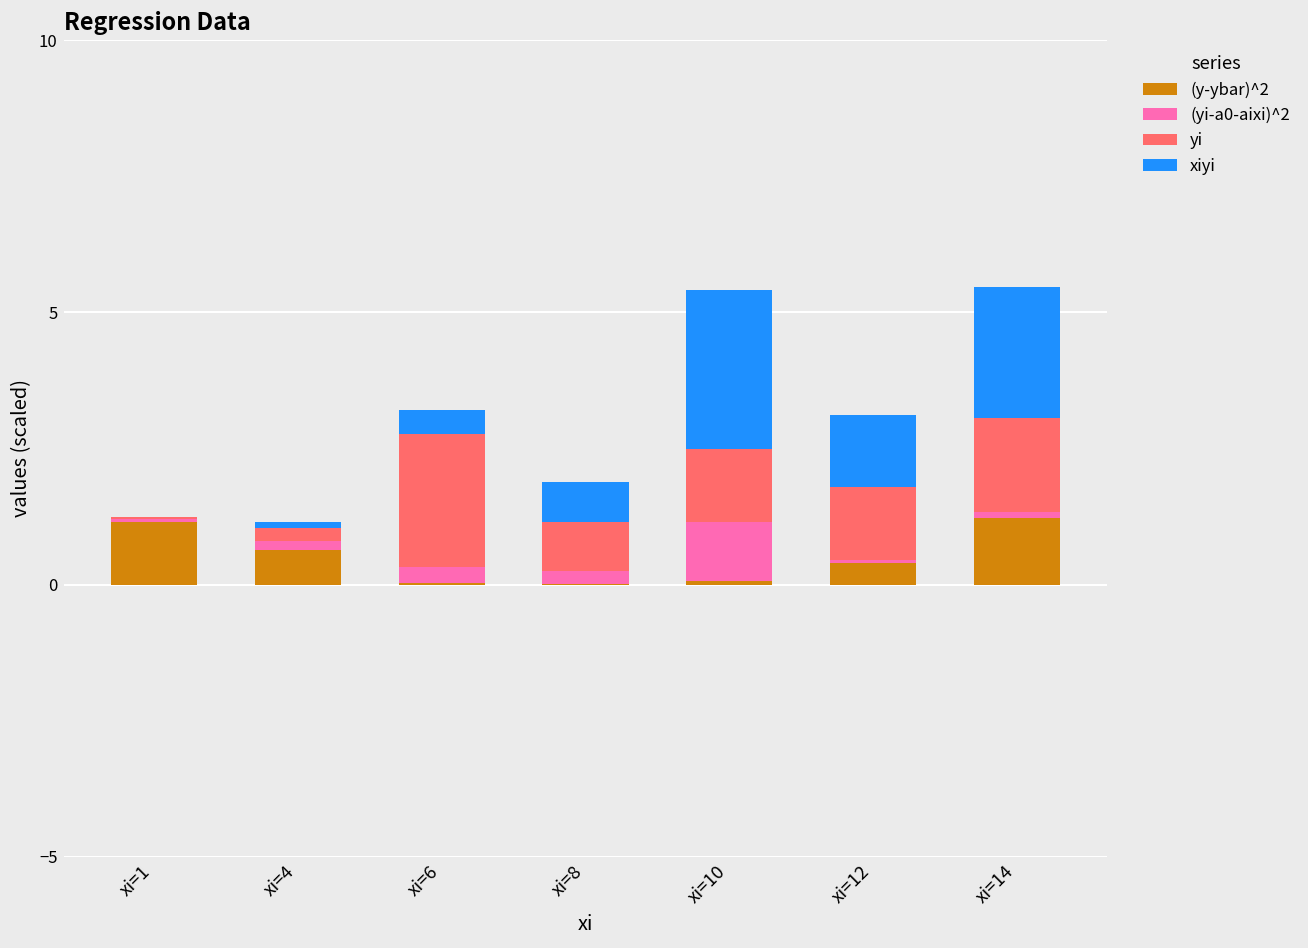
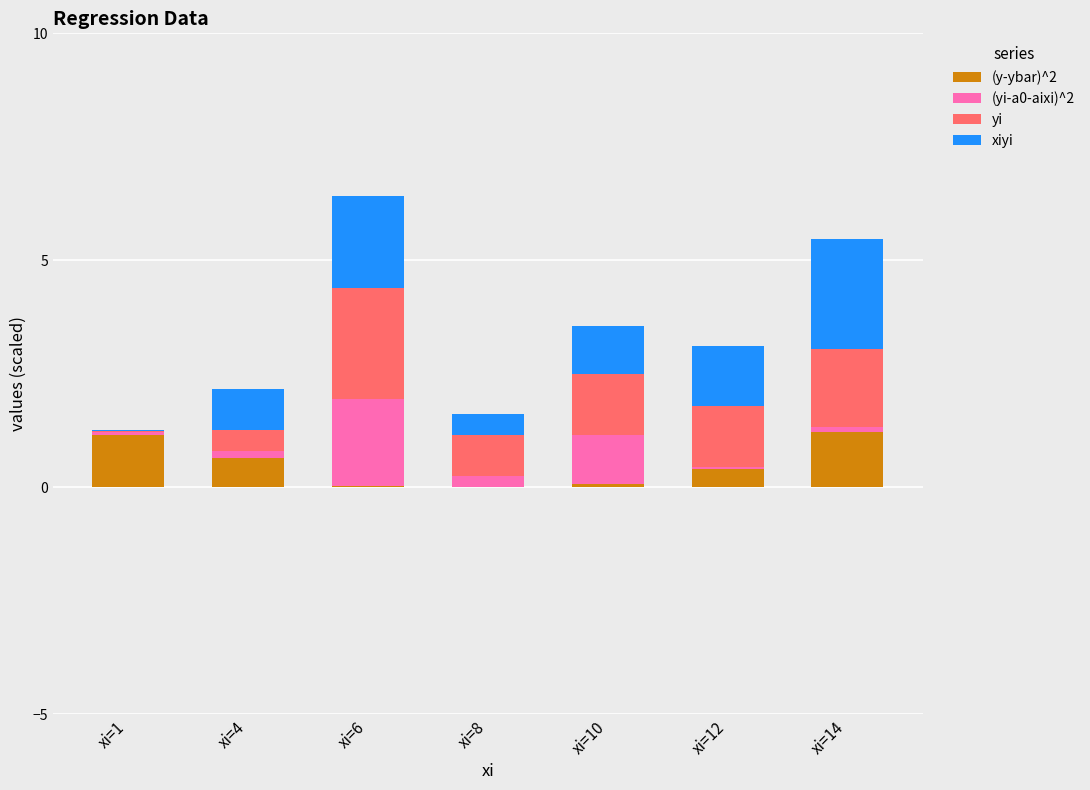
yi, xi=4: 0.2 -> 0.5
xiyi, xi=4: 0.1 -> 0.9
(yi-a0-aixi)^2, xi=6: 0.3 -> 1.9
xiyi, xi=6: 0.4 -> 2.0
xiyi, xi=8: 0.7 -> 0.5
xiyi, xi=10: 2.9 -> 1.1
